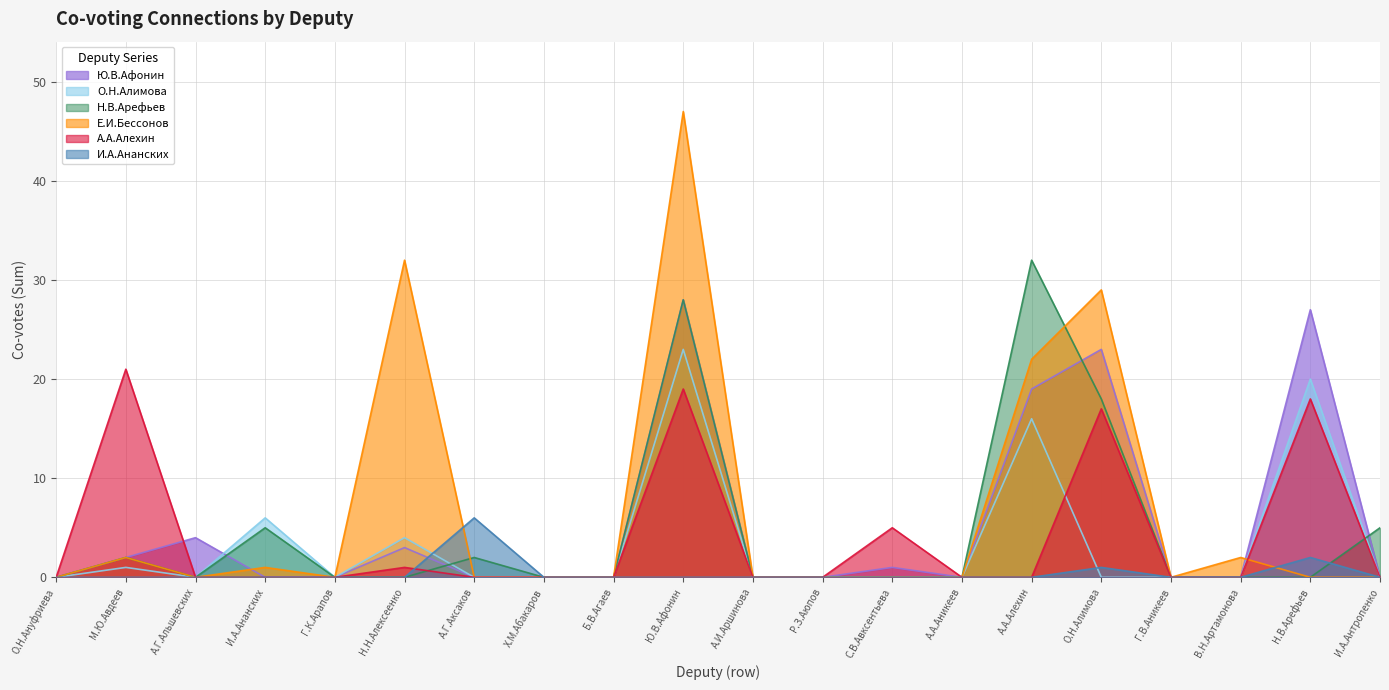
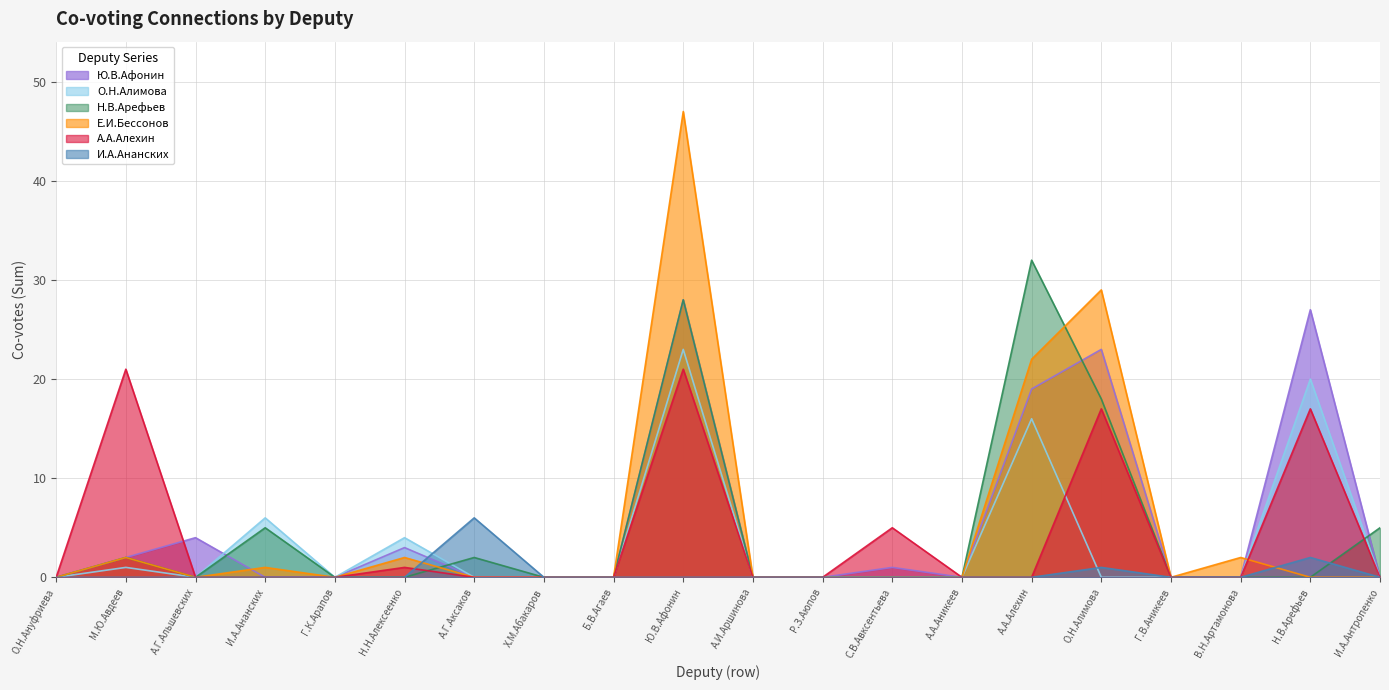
Е.И.Бессонов, Н.Н.Алексеенко: 32 -> 2
А.А.Алехин, Ю.В.Афонин: 19 -> 21
А.А.Алехин, Н.В.Арефьев: 18 -> 17
